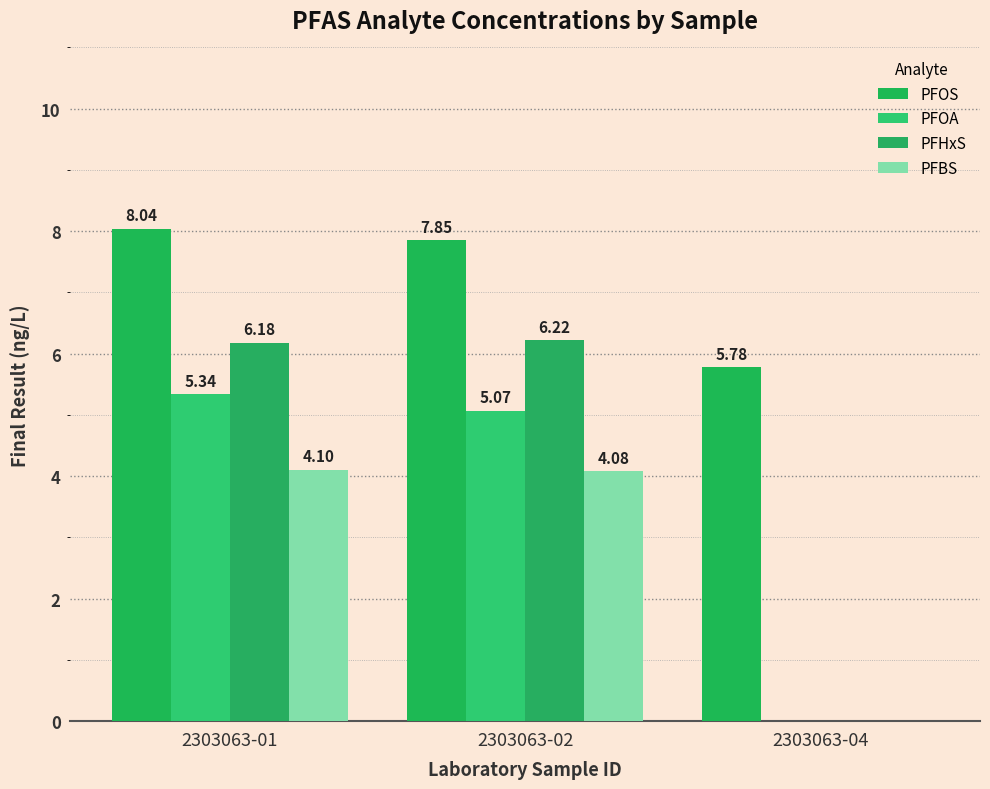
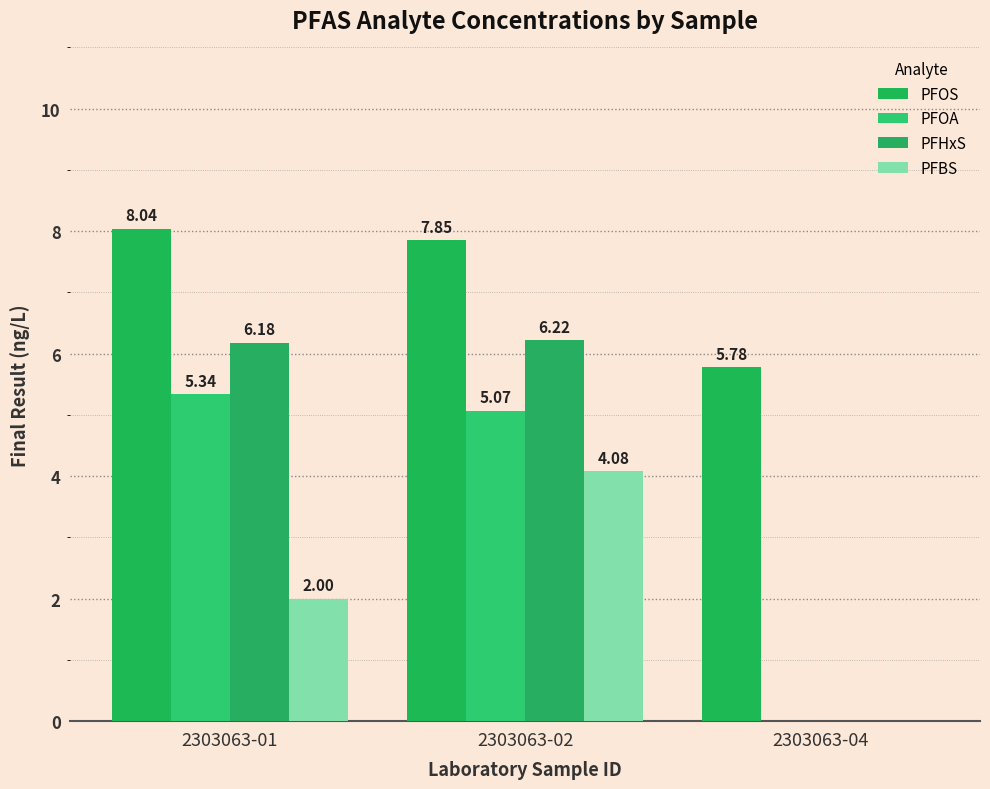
PFBS, 2303063-01: 4.10 -> 2.00
